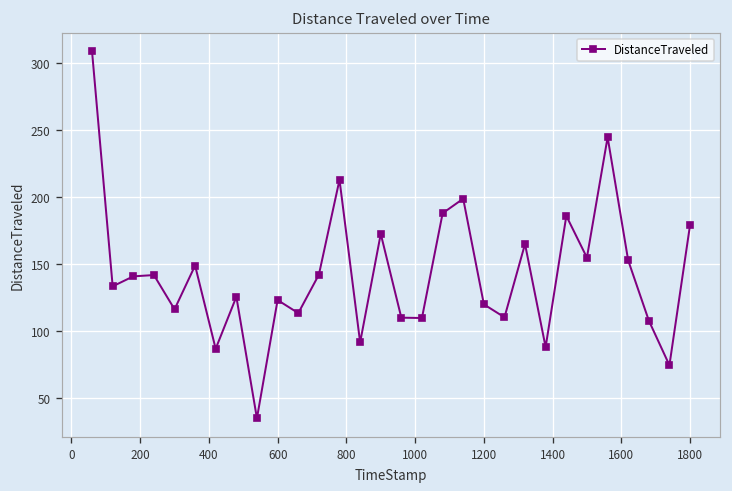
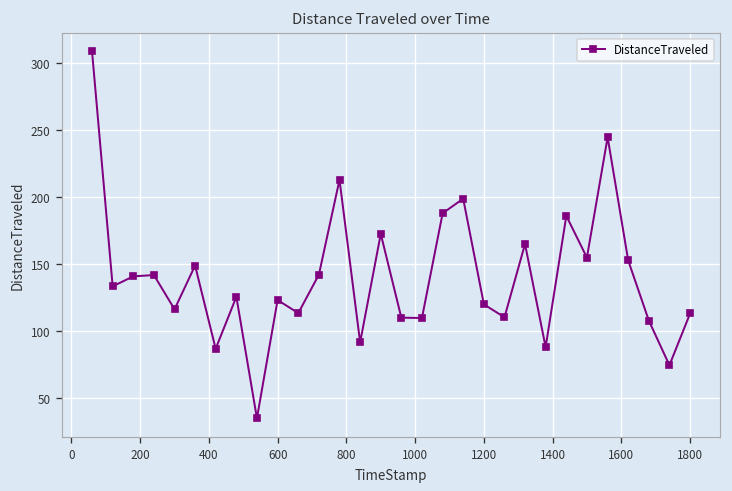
1800: 179 -> 113
